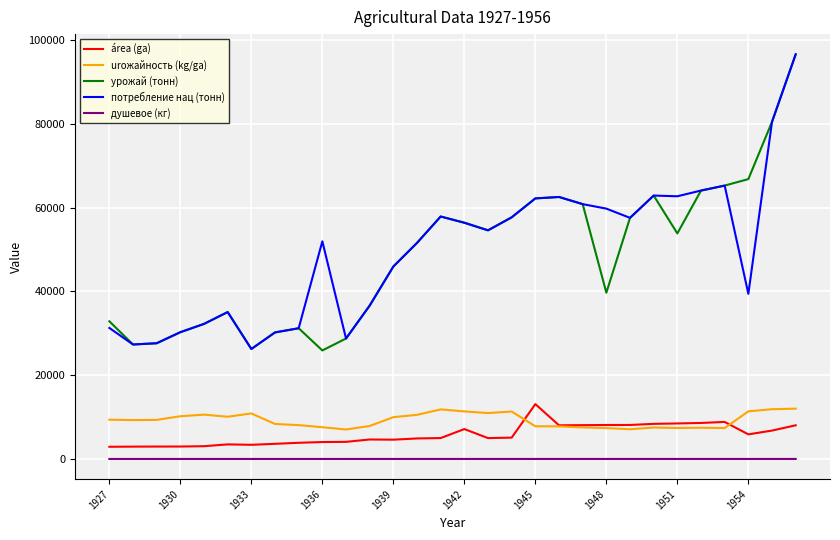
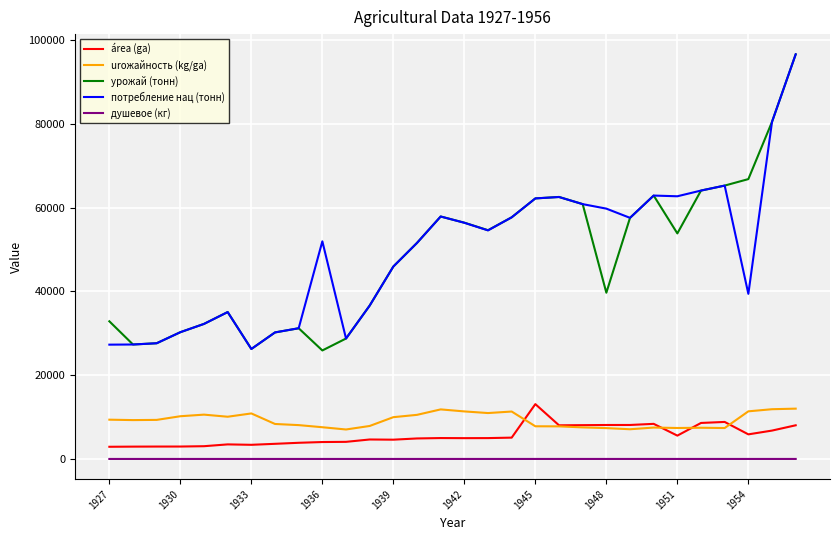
потребление нац (тонн), 1927: 31000 -> 27000
área (ga), 1942: 7000 -> 5000
área (ga), 1951: 8000 -> 6000
